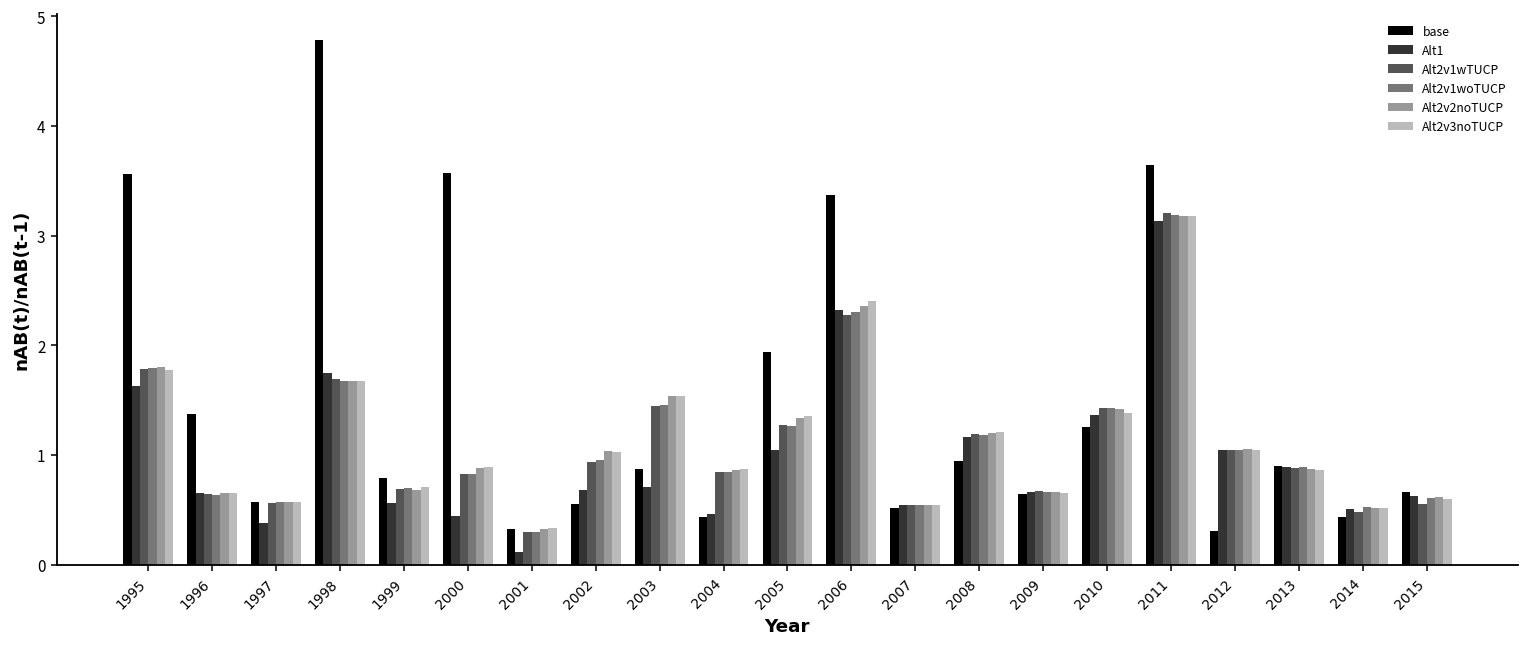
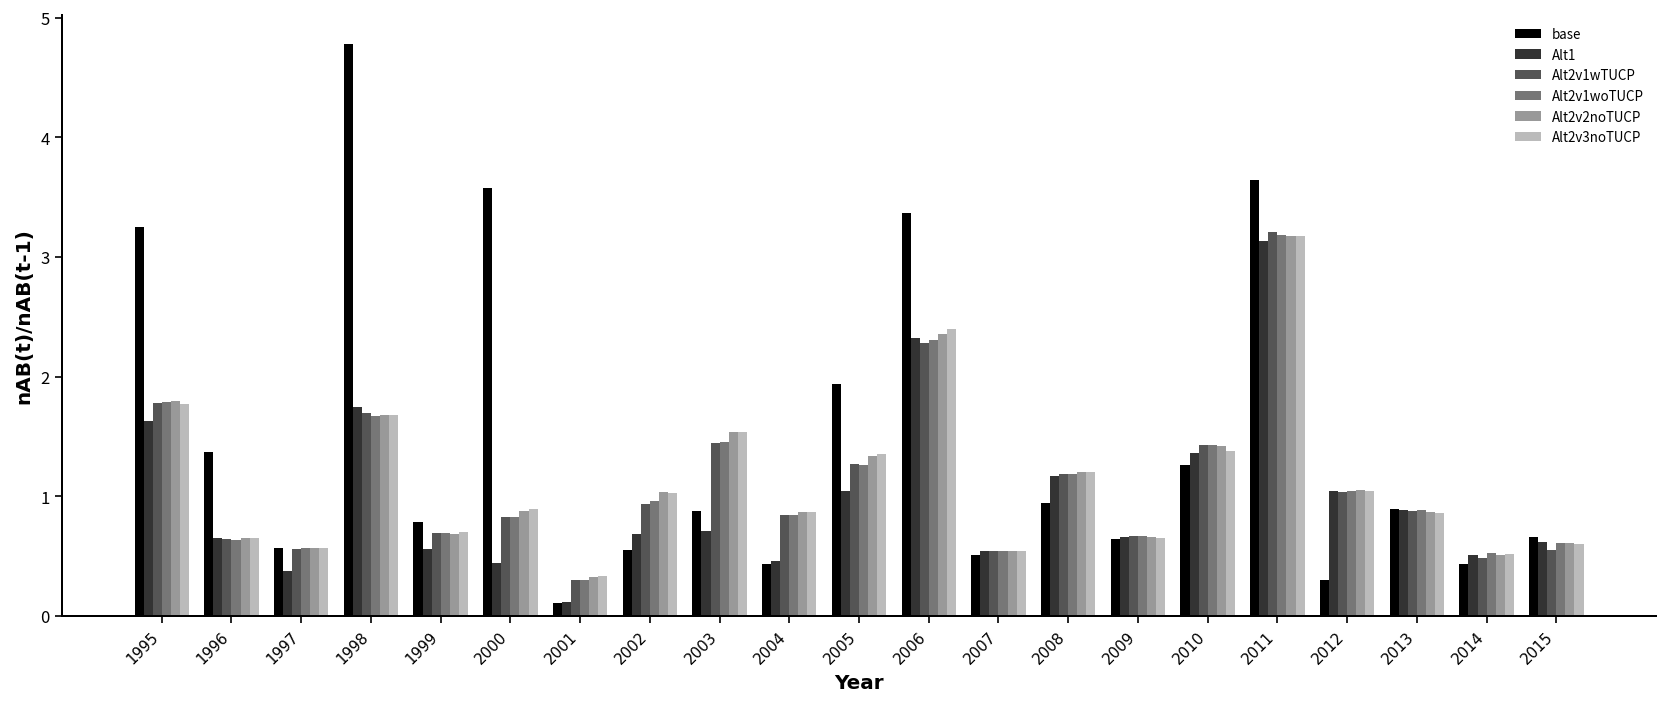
base, 1995: 3.6 -> 3.2
base, 2001: 0.3 -> 0.1
